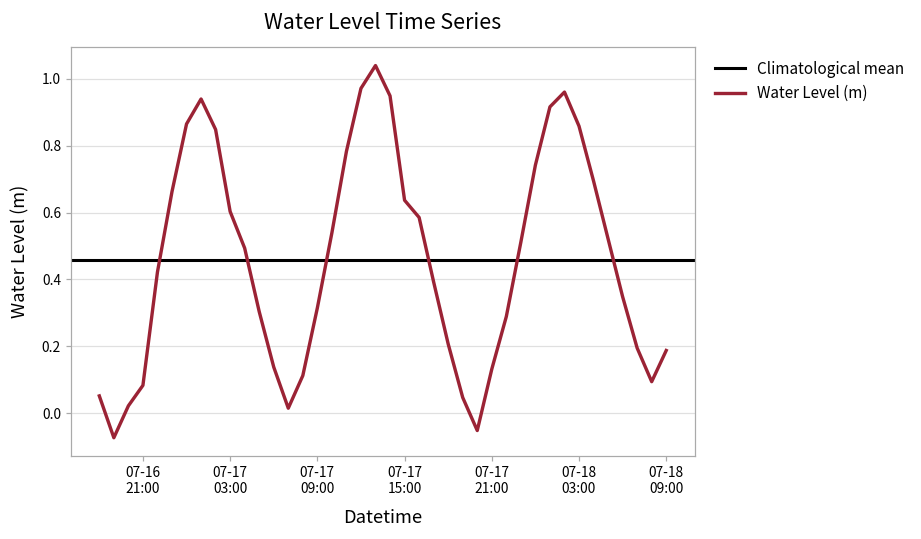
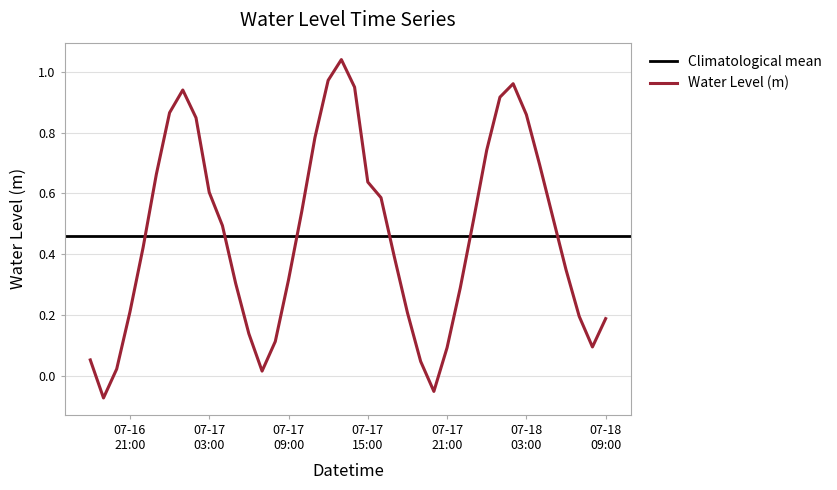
07-16 21:00: 0.08 -> 0.21
07-17 21:00: 0.13 -> 0.09
